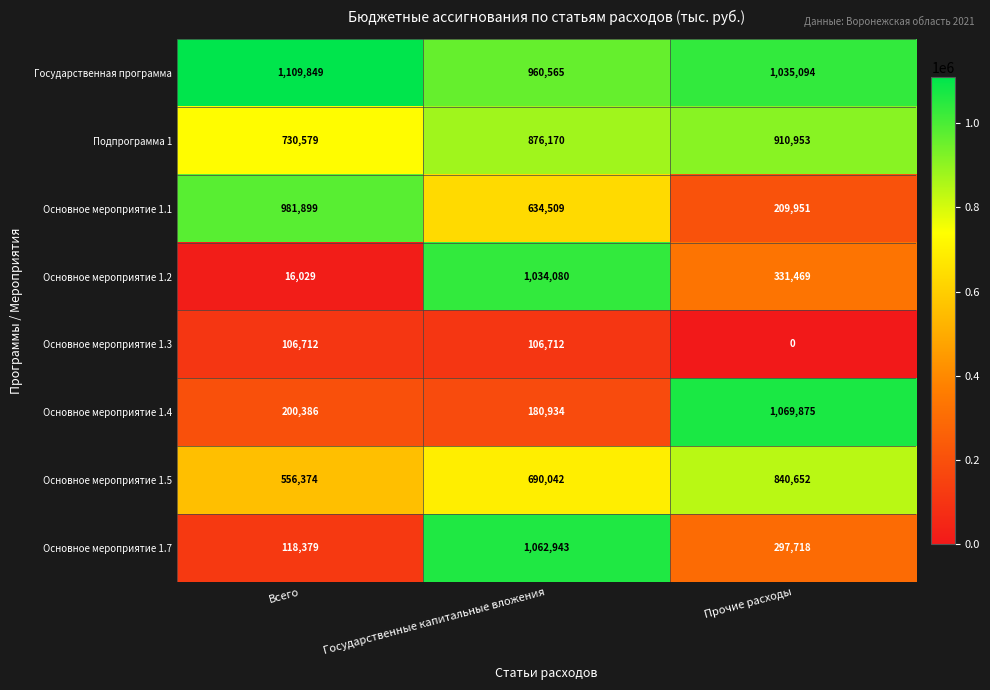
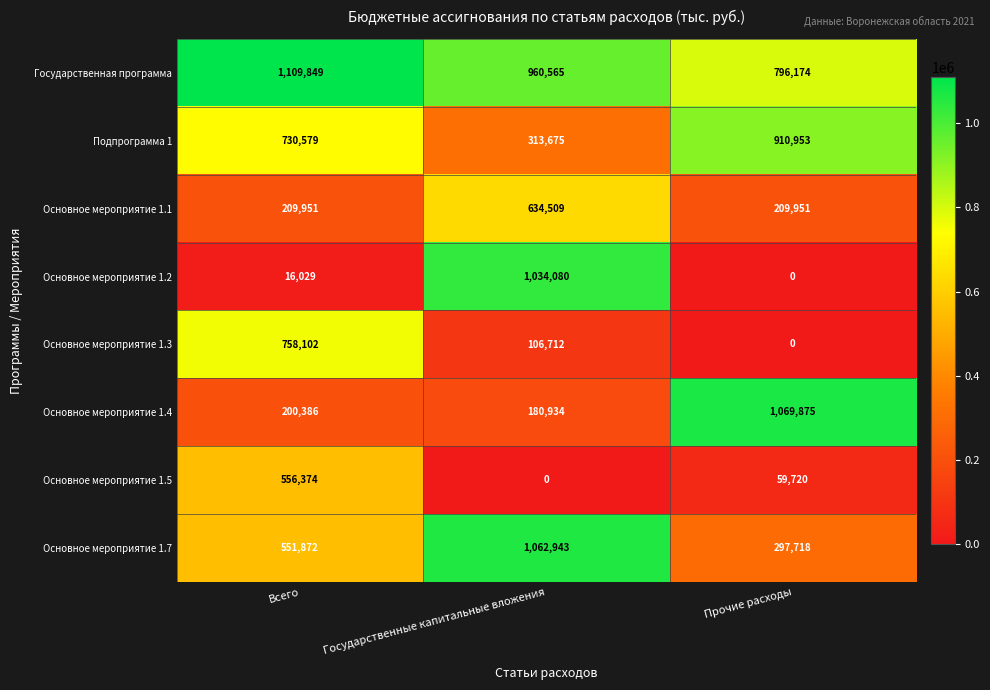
Государственная программа, Прочие расходы: 1,035,094 -> 796,174
Подпрограмма 1, Государственные капитальные вложения: 876,170 -> 313,675
Основное мероприятие 1.1, Всего: 981,899 -> 209,951
Основное мероприятие 1.2, Прочие расходы: 331,469 -> 0
Основное мероприятие 1.3, Всего: 106,712 -> 758,102
Основное мероприятие 1.5, Государственные капитальные вложения: 690,042 -> 0
Основное мероприятие 1.5, Прочие расходы: 840,652 -> 59,720
Основное мероприятие 1.7, Всего: 118,379 -> 551,872
